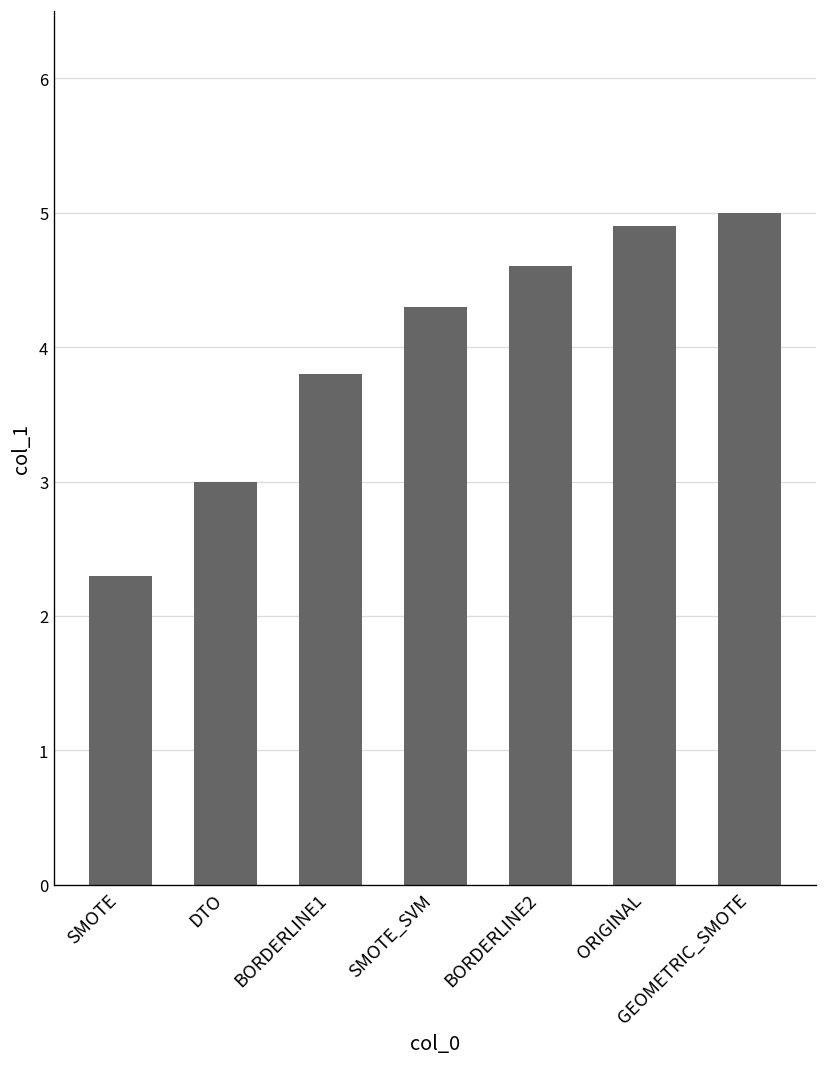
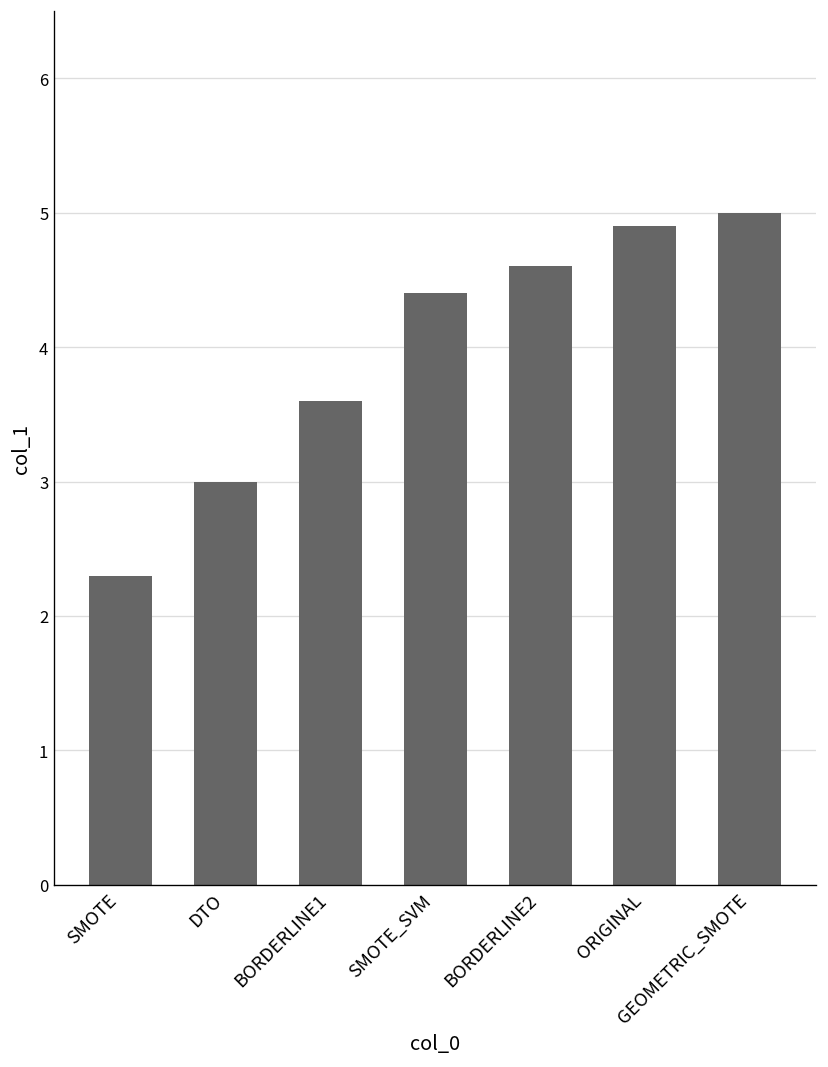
BORDERLINE1: 3.8 -> 3.6
SMOTE_SVM: 4.3 -> 4.4
